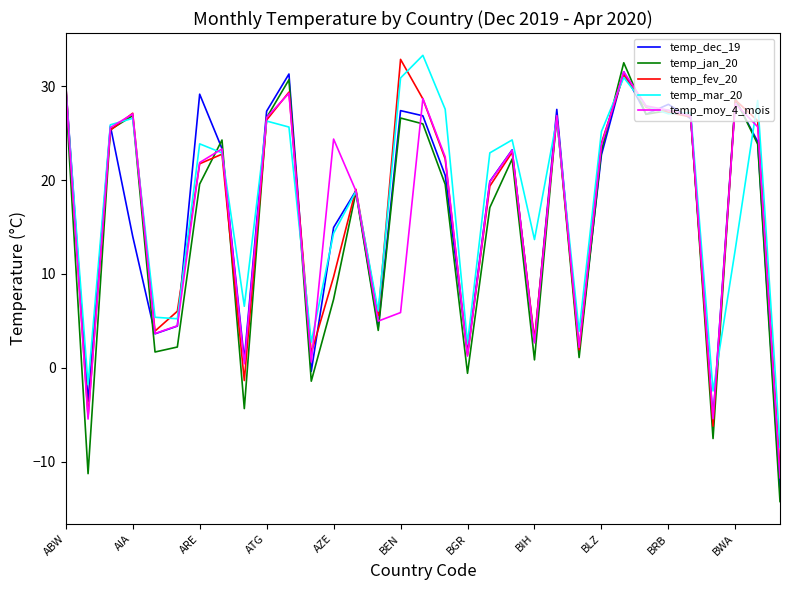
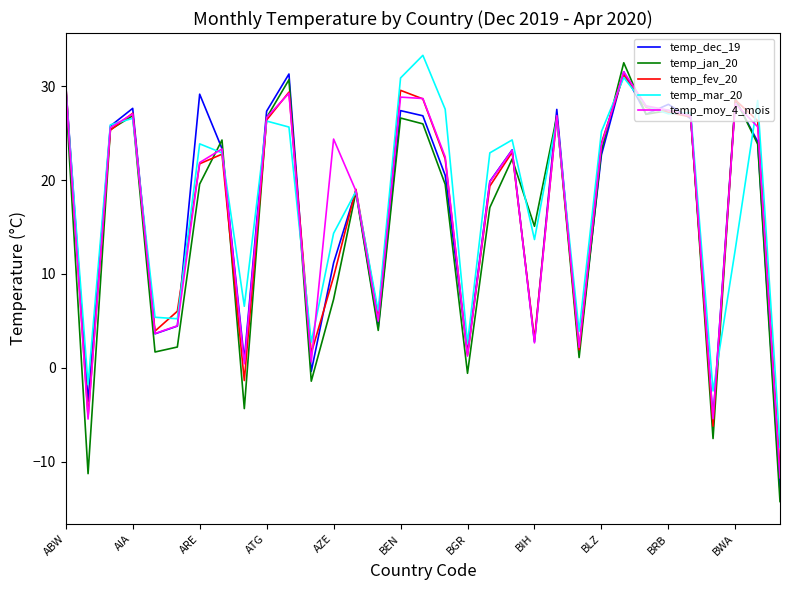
temp_dec_19, AIA: 14 -> 28
temp_dec_19, AZE: 15 -> 11
temp_fev_20, BEN: 33 -> 30
temp_moy_4_mois, BEN: 6 -> 29
temp_jan_20, BIH: 1 -> 15
